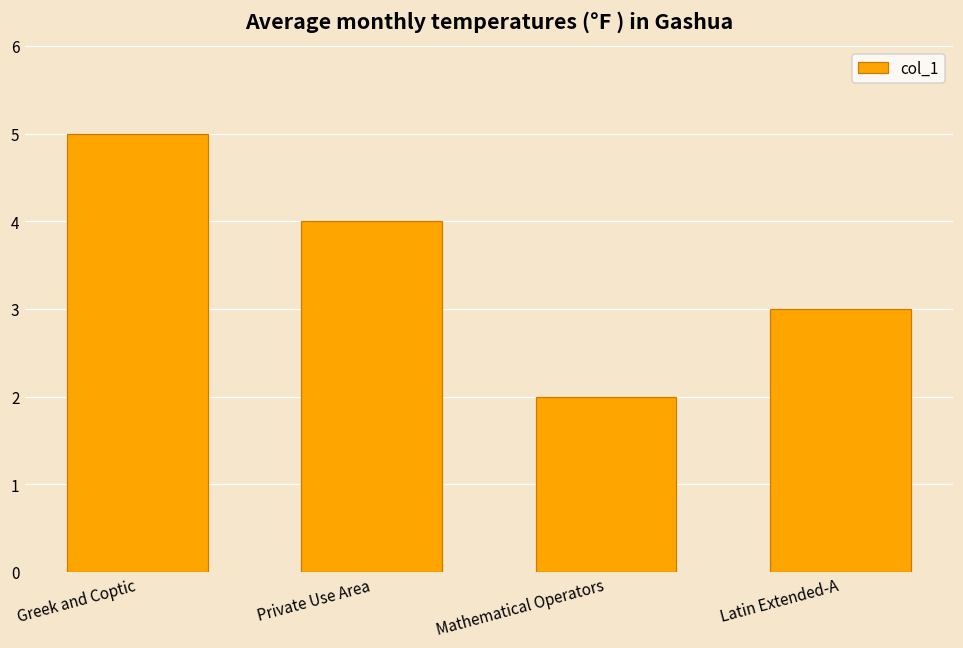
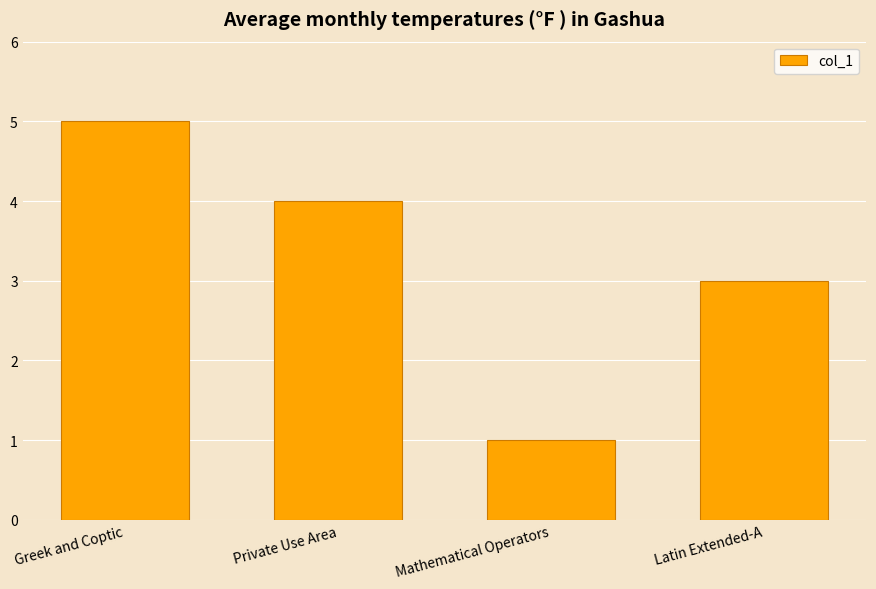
Mathematical Operators: 2 -> 1
